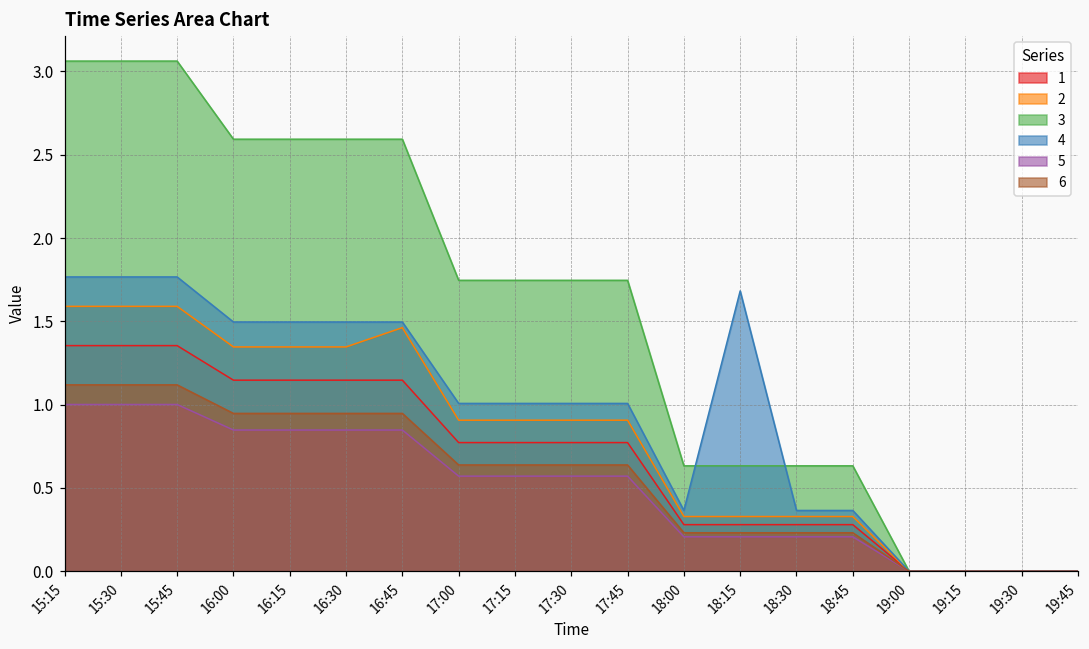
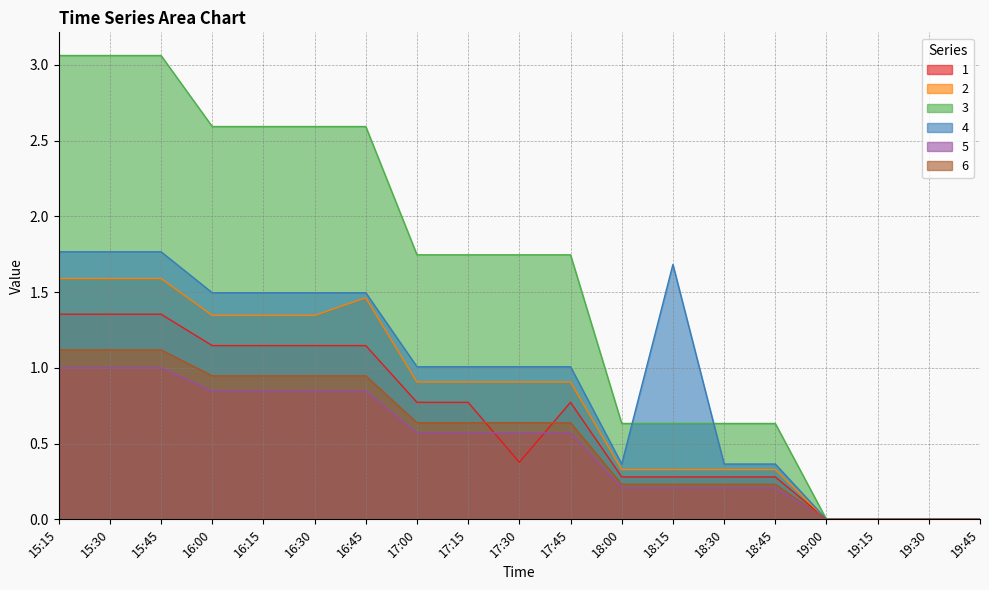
1, 17:30: 0.77 -> 0.38
